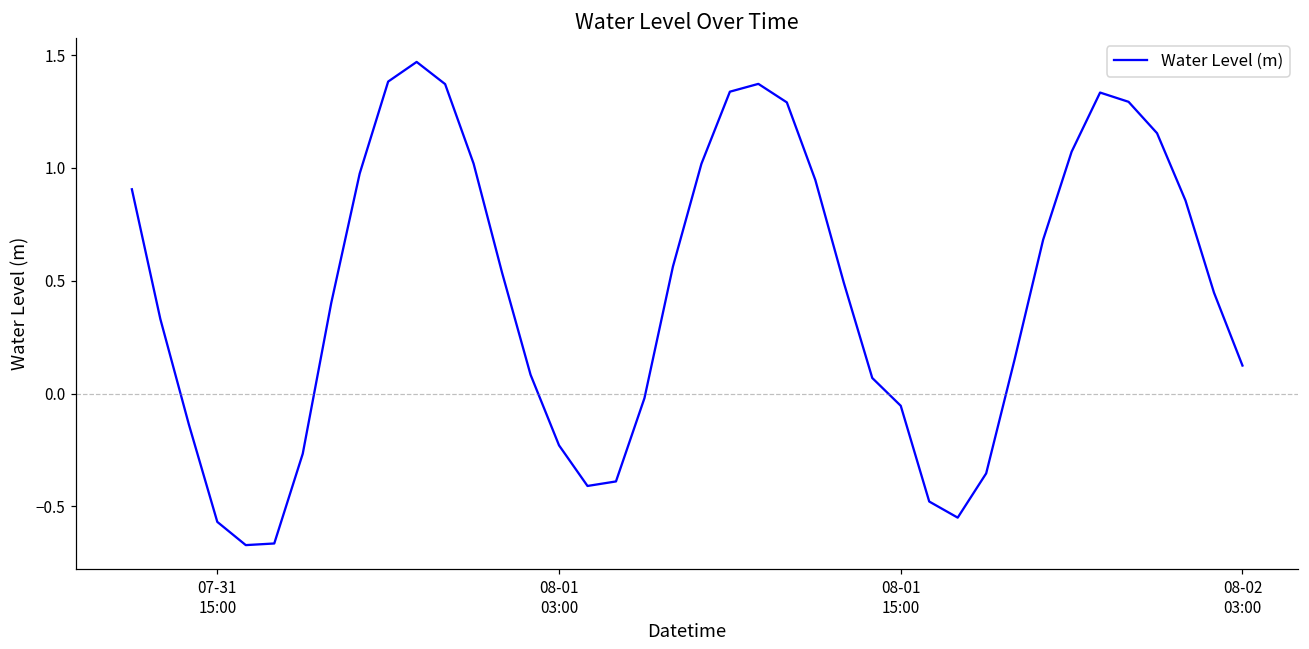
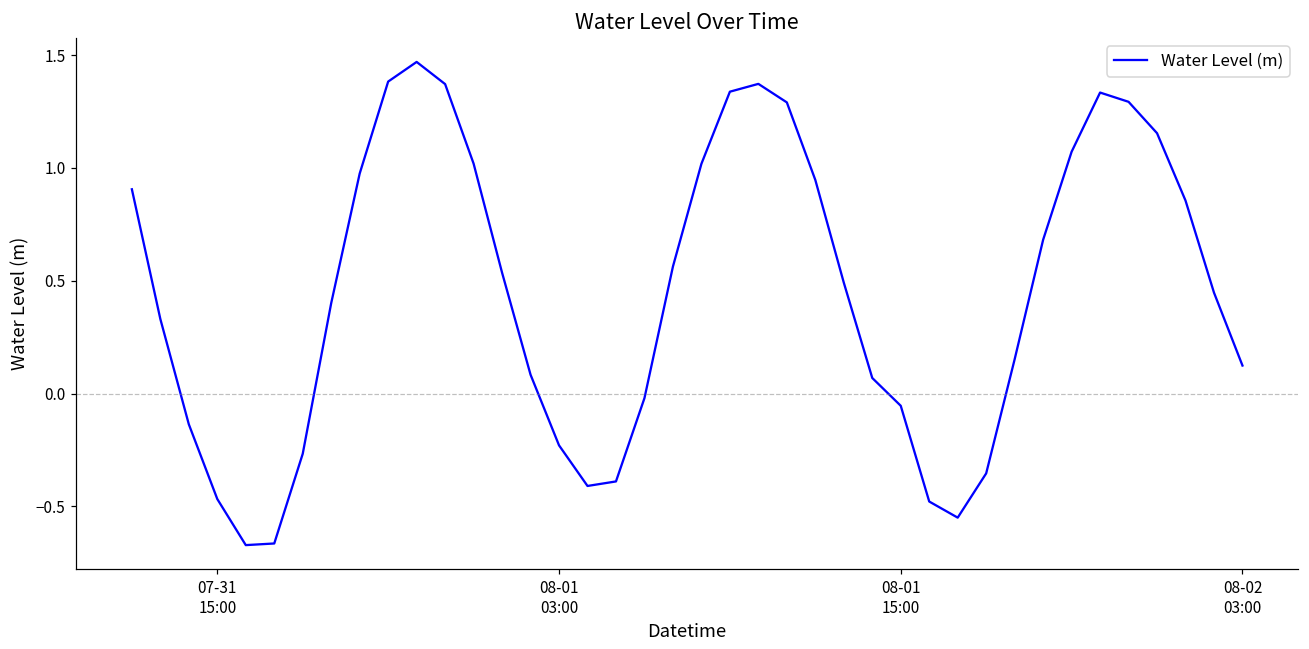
07-31 15:00: -0.57 -> -0.47
